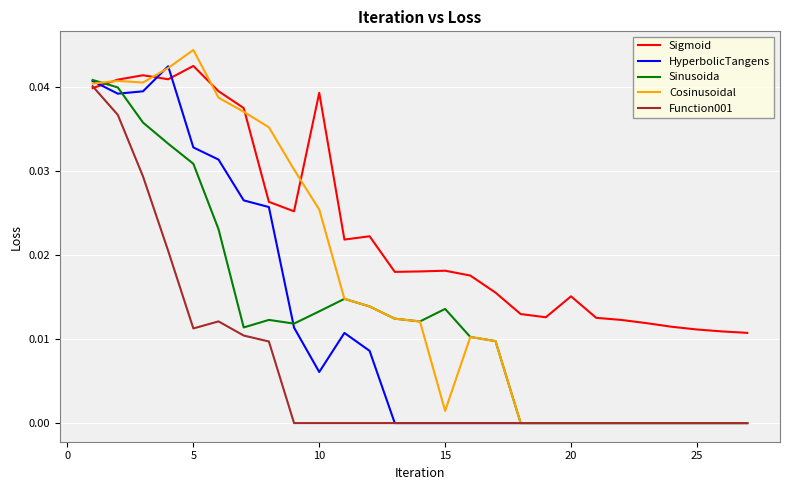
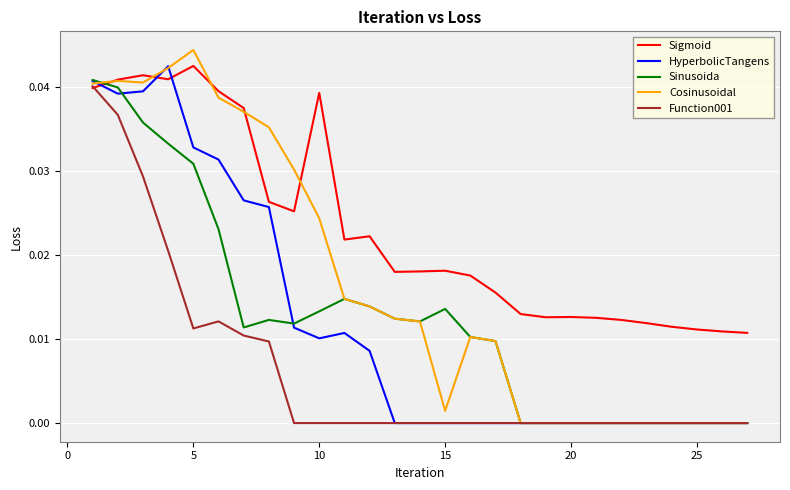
HyperbolicTangens, 10: 0.006 -> 0.010
Cosinusoidal, 10: 0.025 -> 0.024
Sigmoid, 20: 0.015 -> 0.013
